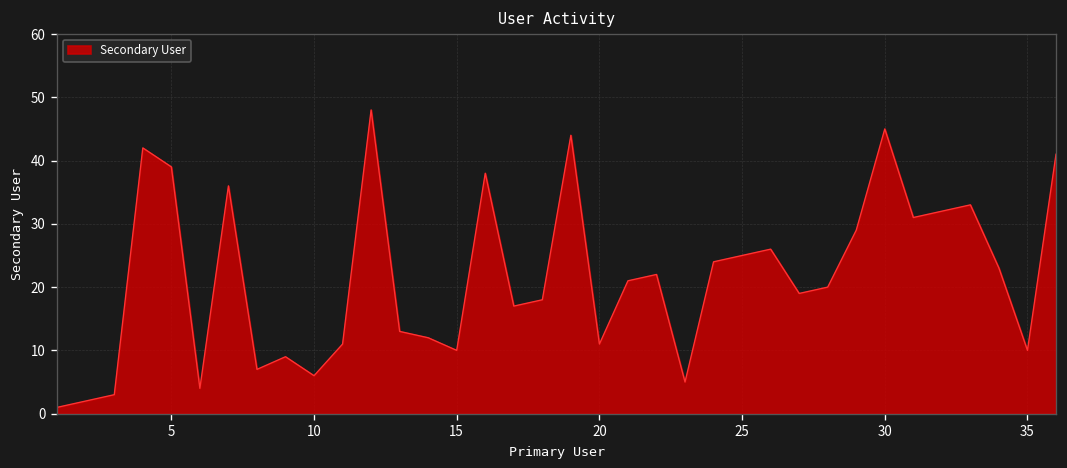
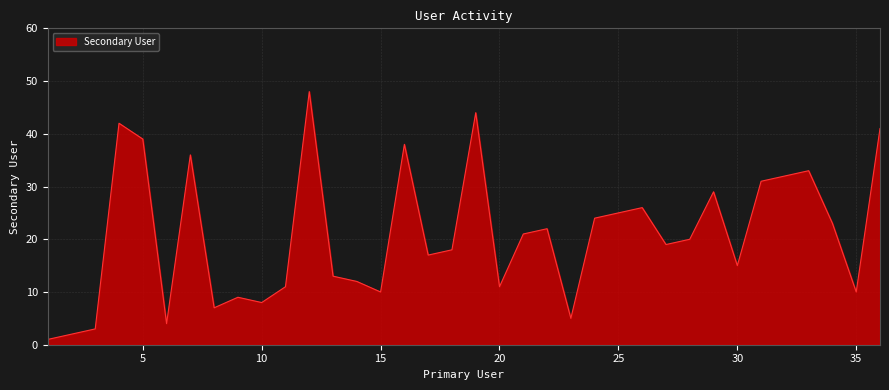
10: 6 -> 8
30: 45 -> 15
